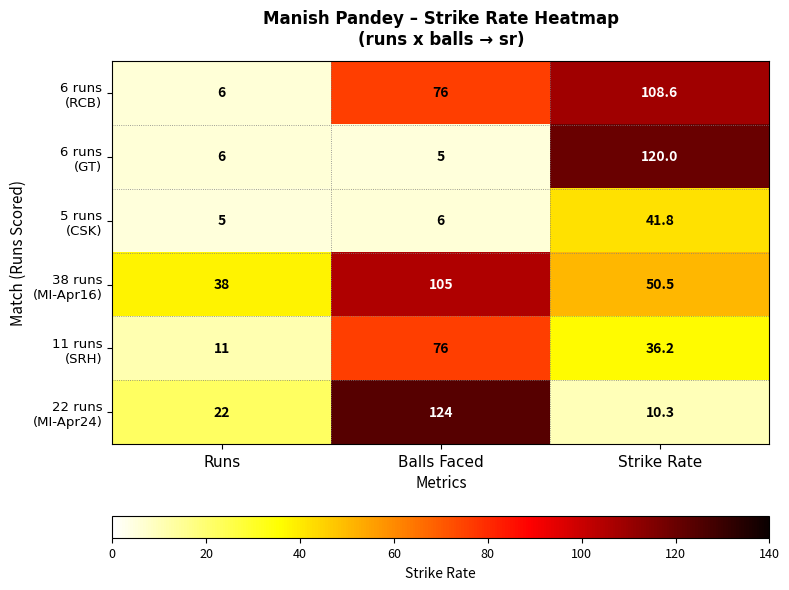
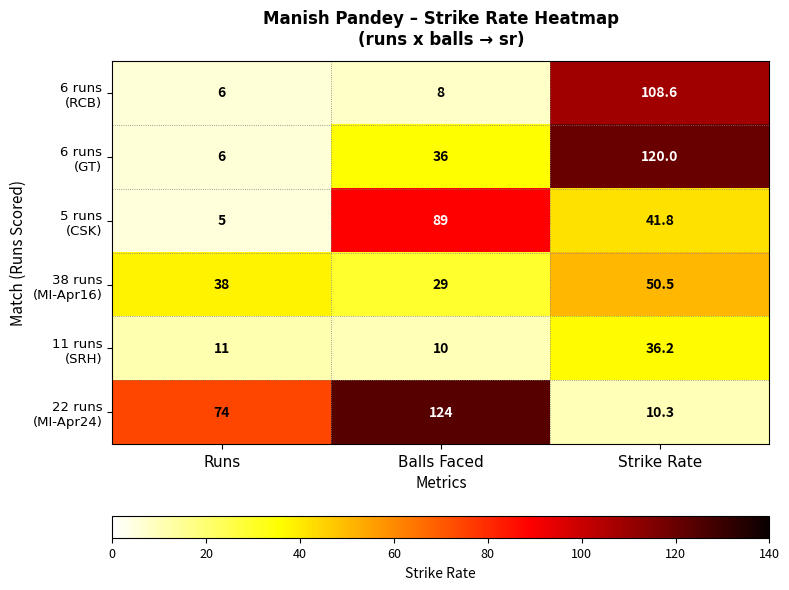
6 runs (RCB), Balls Faced: 76 -> 8
6 runs (GT), Balls Faced: 5 -> 36
5 runs (CSK), Balls Faced: 6 -> 89
38 runs (MI-Apr16), Balls Faced: 105 -> 29
11 runs (SRH), Balls Faced: 76 -> 10
22 runs (MI-Apr24), Runs: 22 -> 74
